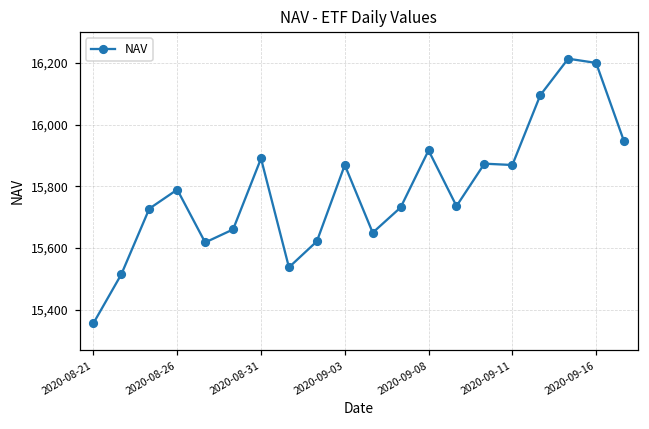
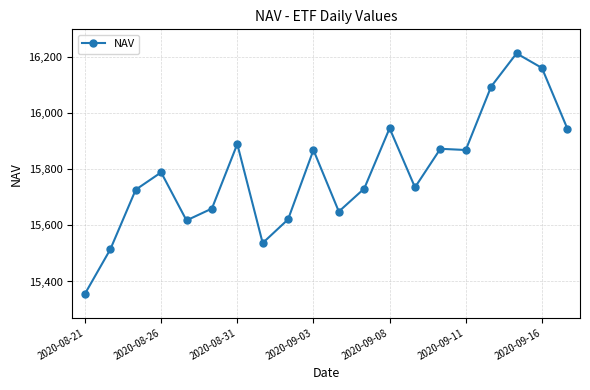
2020-09-08: 15,920 -> 15,950
2020-09-16: 16,200 -> 16,160
